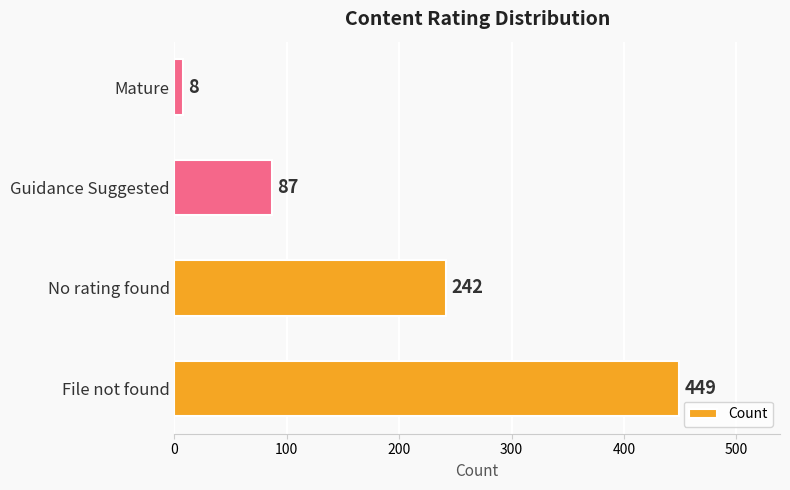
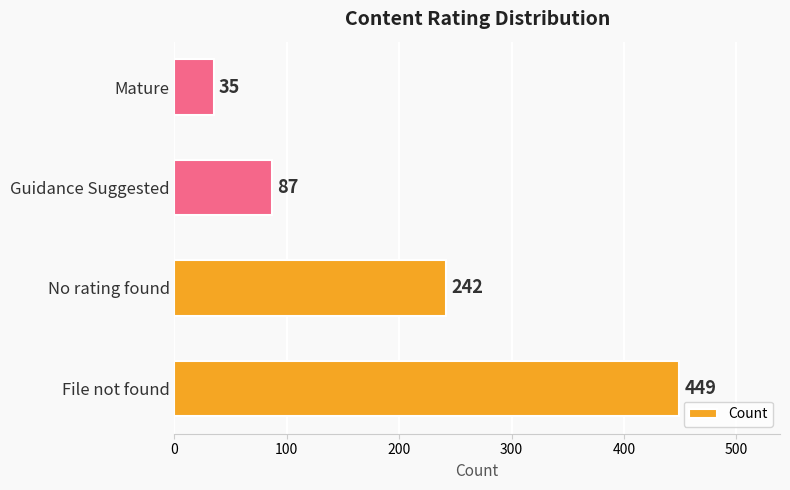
Mature: 8 -> 35
